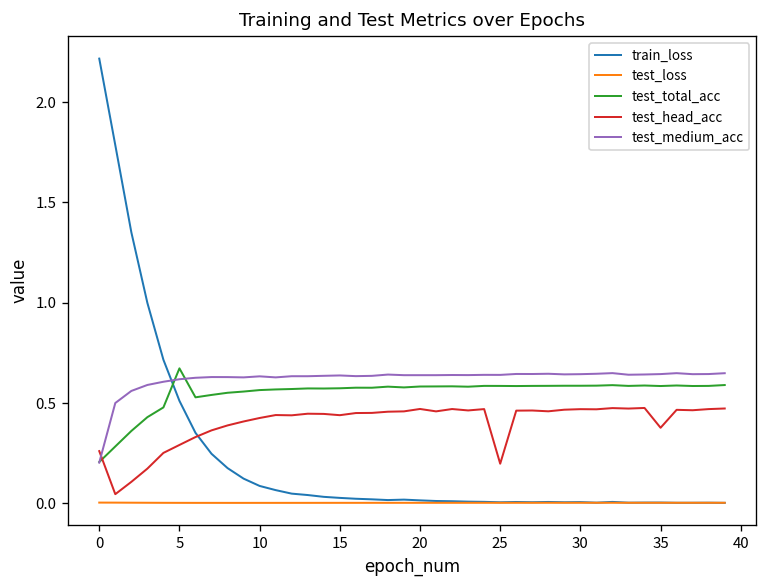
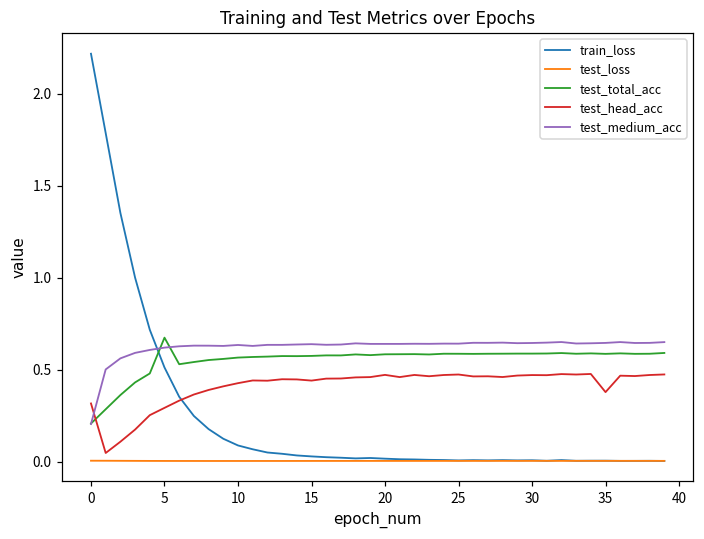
test_head_acc, 0: 0.26 -> 0.32
test_head_acc, 25: 0.20 -> 0.47
